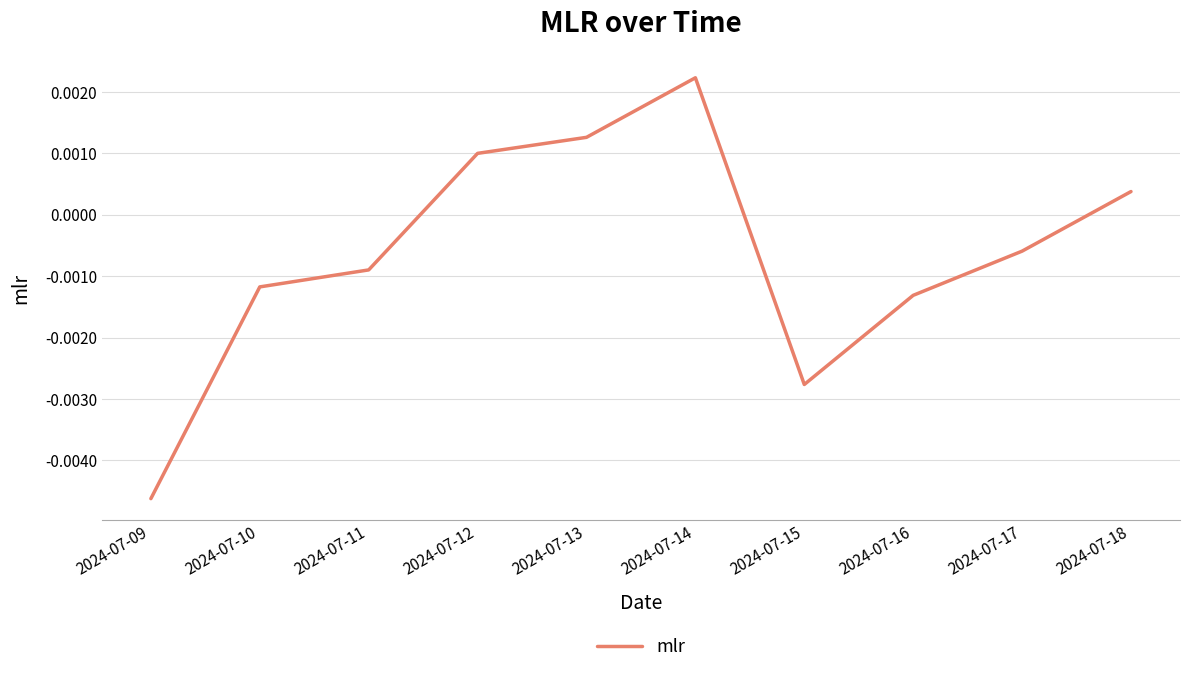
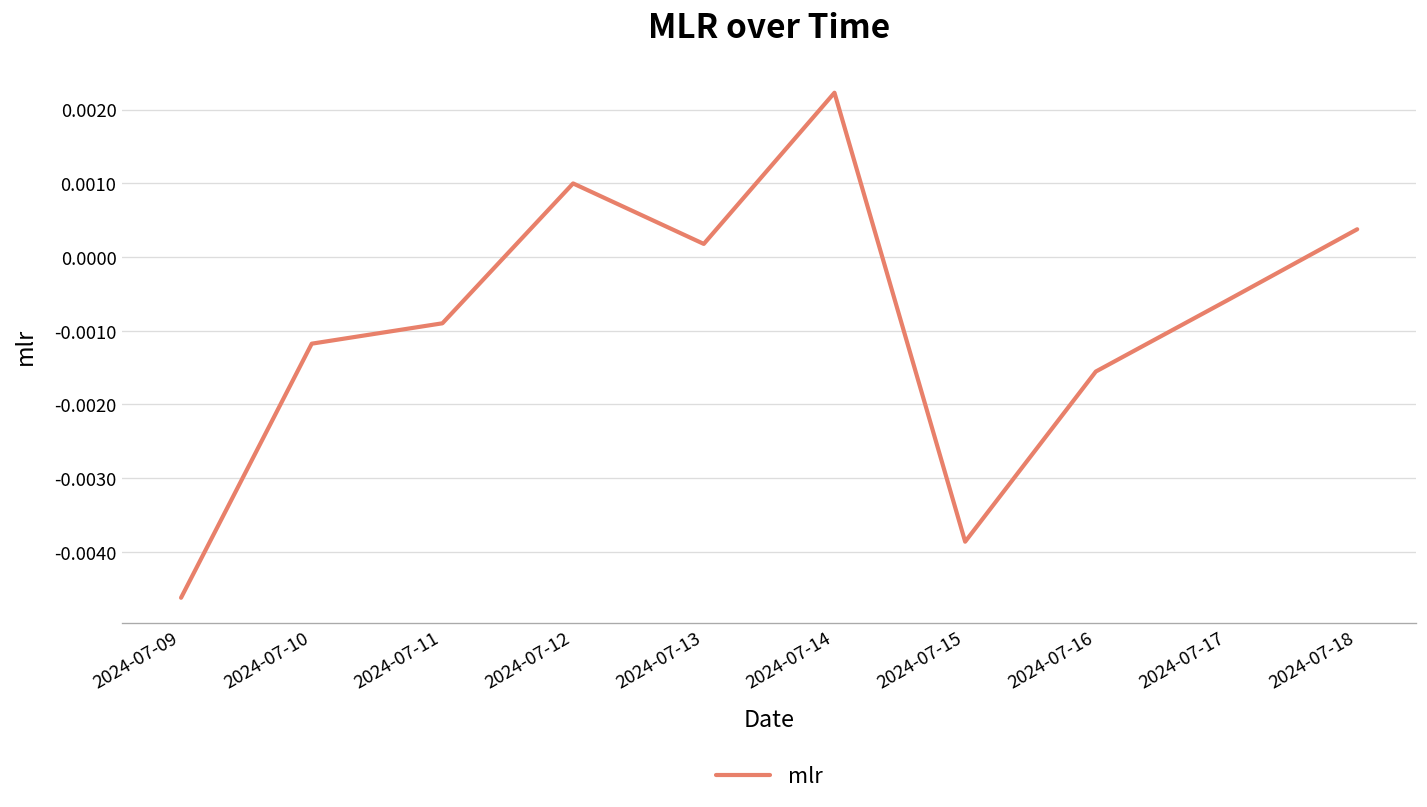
2024-07-13: 0.0013 -> 0.0002
2024-07-15: -0.0028 -> -0.0039
2024-07-16: -0.0013 -> -0.0016
